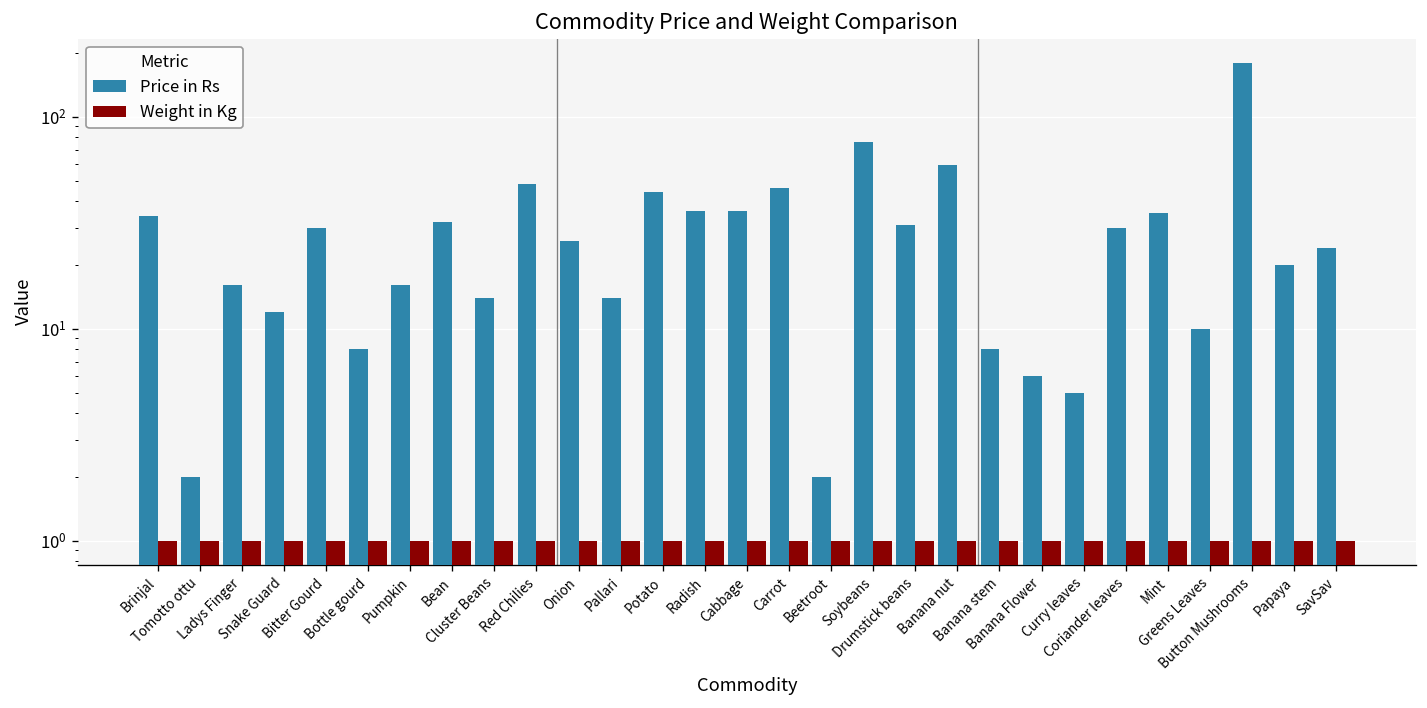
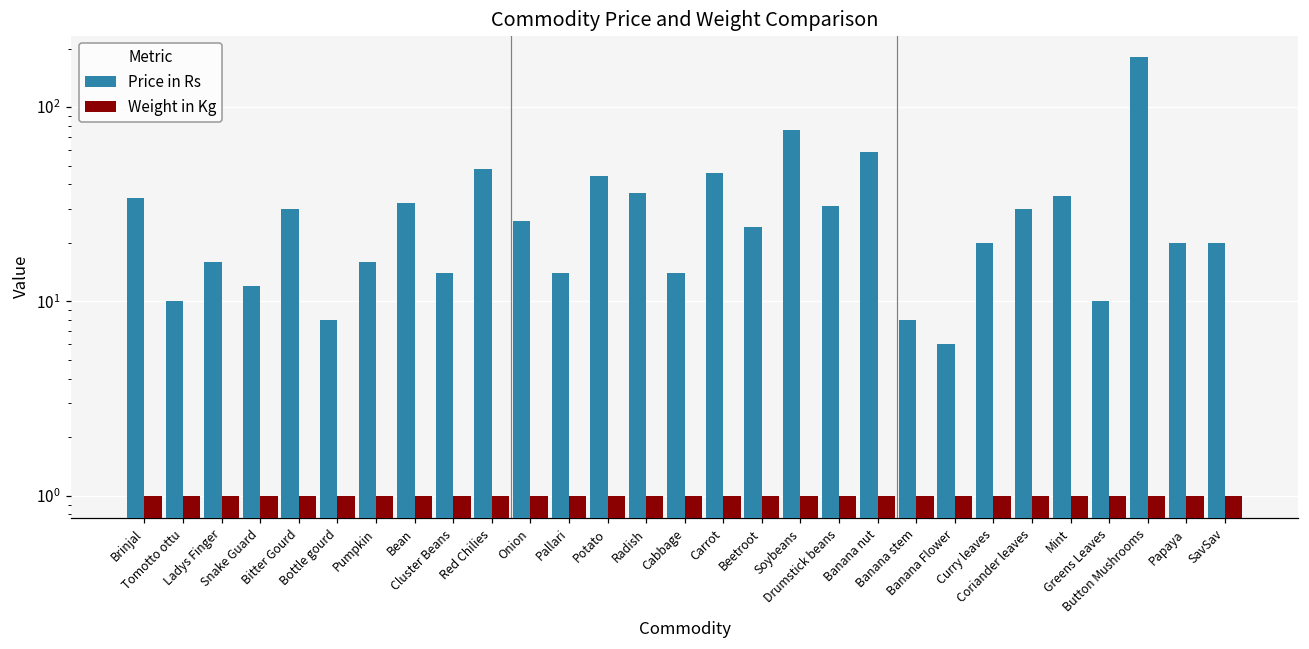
Price in Rs, Tomotto ottu: 2 -> 10
Price in Rs, Cabbage: 36 -> 14
Price in Rs, Beetroot: 2 -> 24
Price in Rs, Curry leaves: 5 -> 20
Price in Rs, SavSav: 24 -> 20
